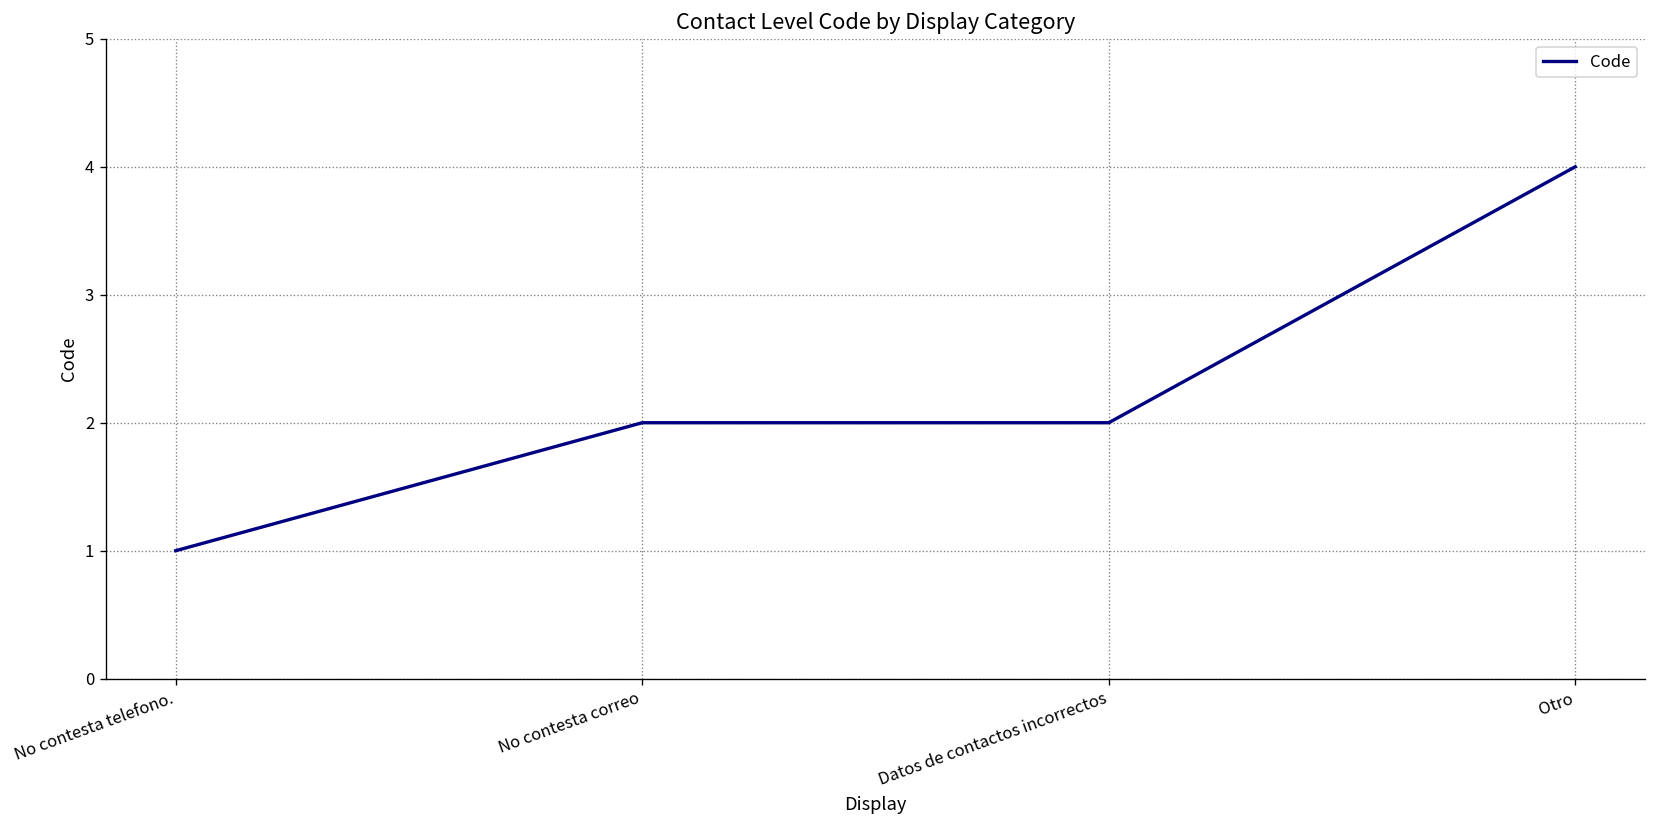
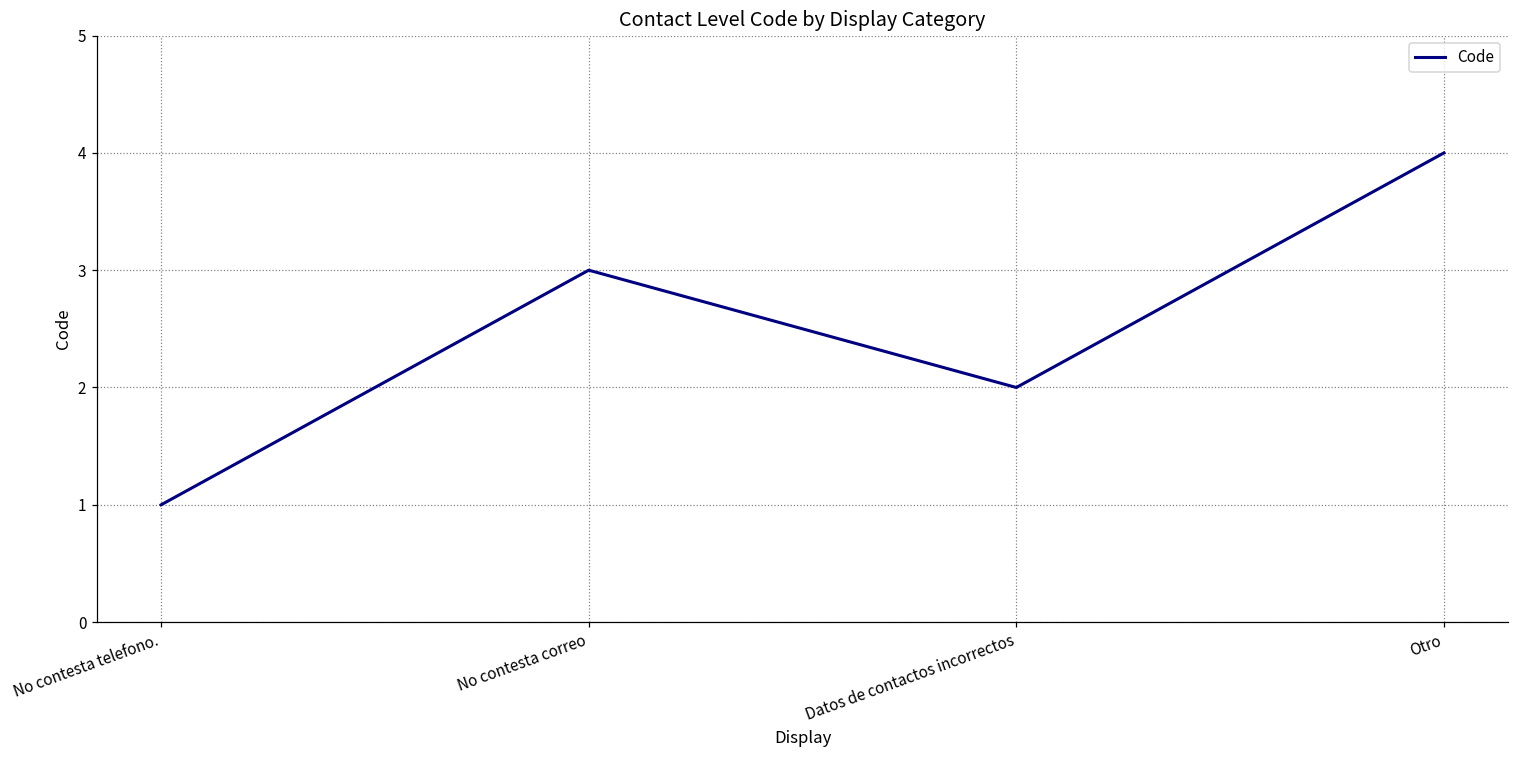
No contesta correo: 2 -> 3
